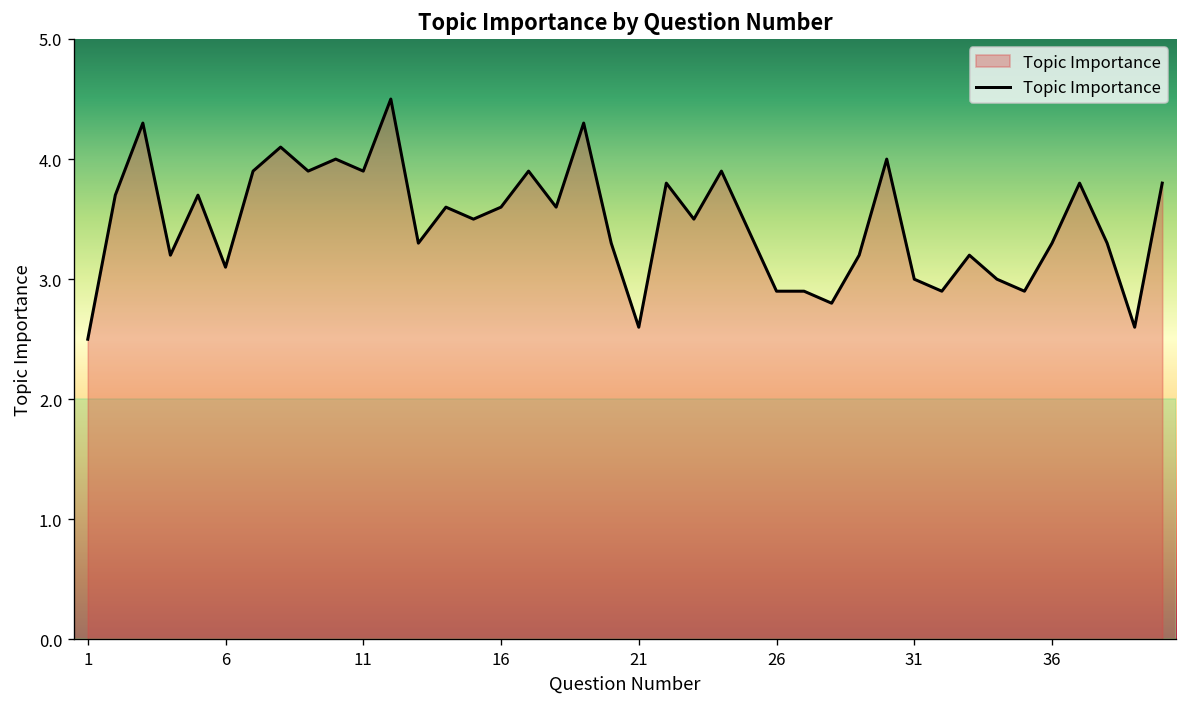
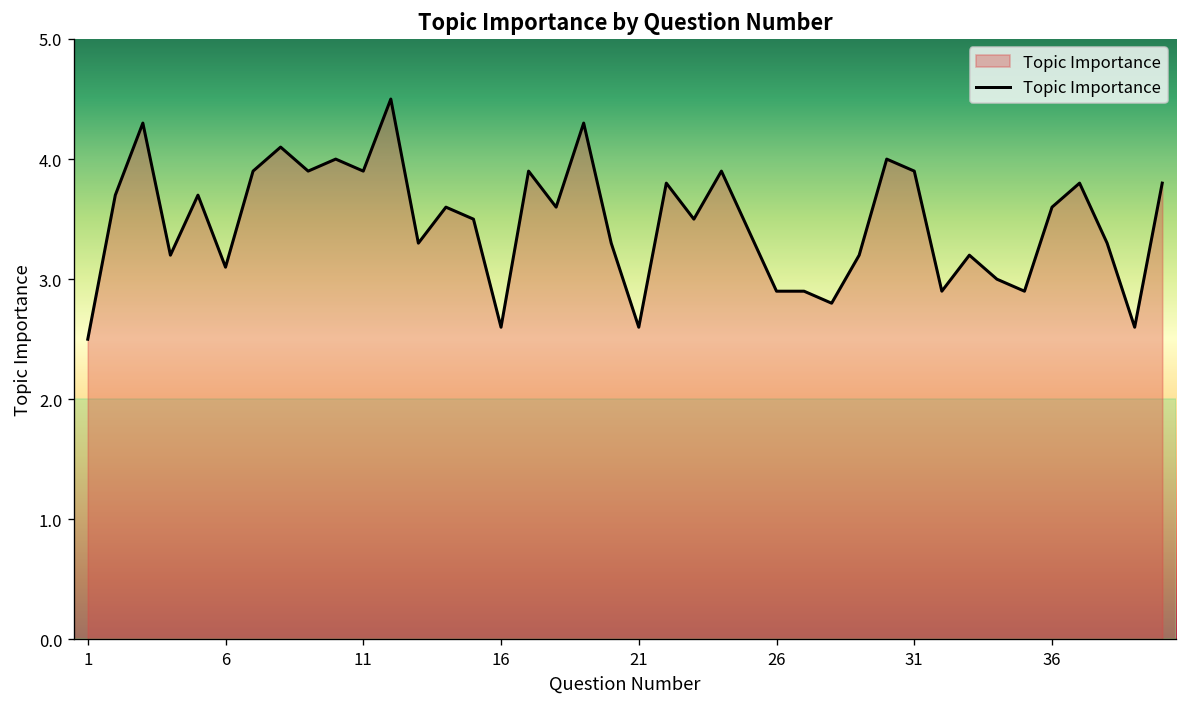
16: 3.6 -> 2.6
31: 3.0 -> 3.9
36: 3.3 -> 3.6
